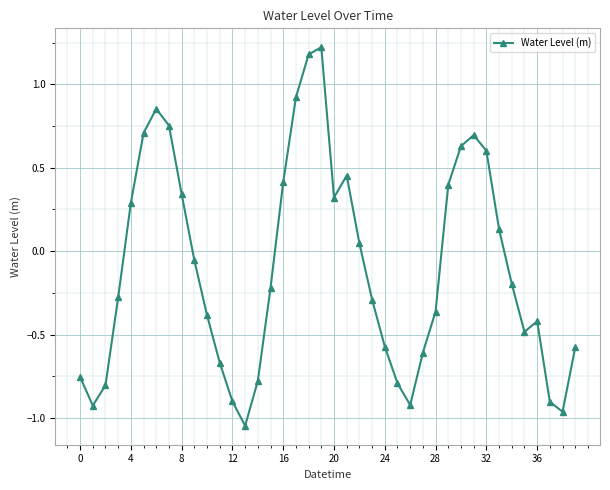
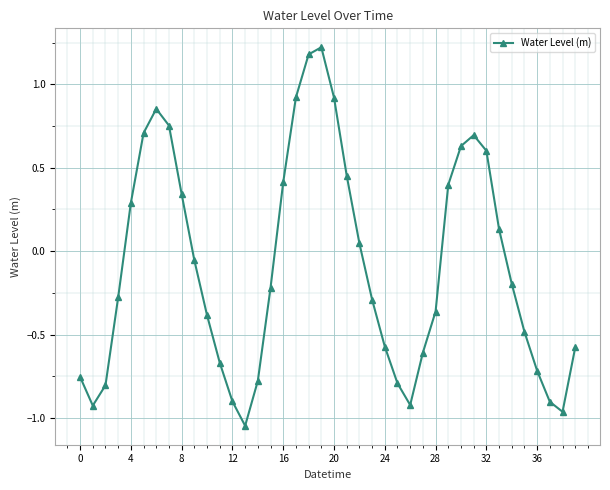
20: 0.32 -> 0.92
36: -0.42 -> -0.72
